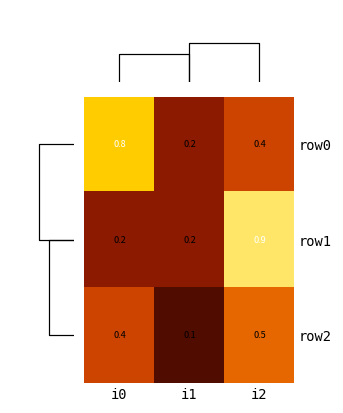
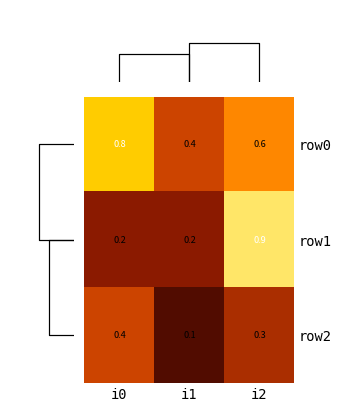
row0, i1: 0.2 -> 0.4
row0, i2: 0.4 -> 0.6
row2, i2: 0.5 -> 0.3
